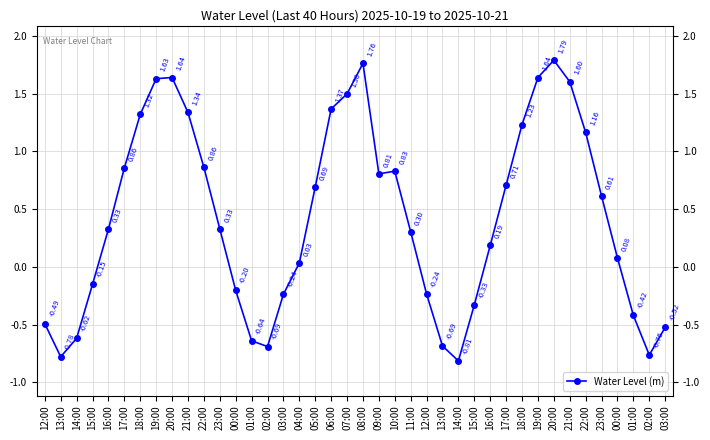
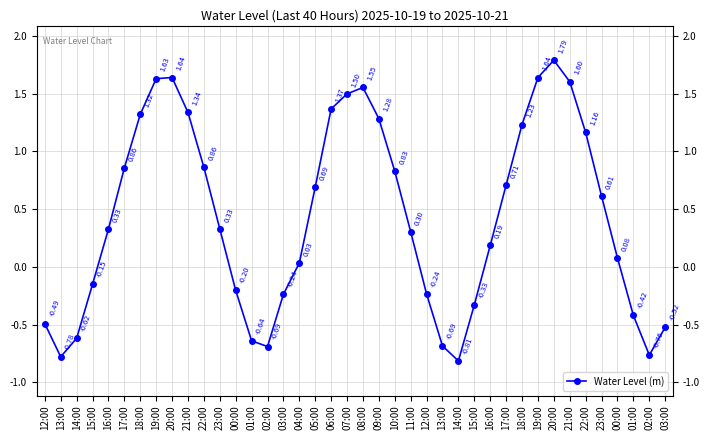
08:00: 1.76 -> 1.55
09:00: 0.81 -> 1.28
